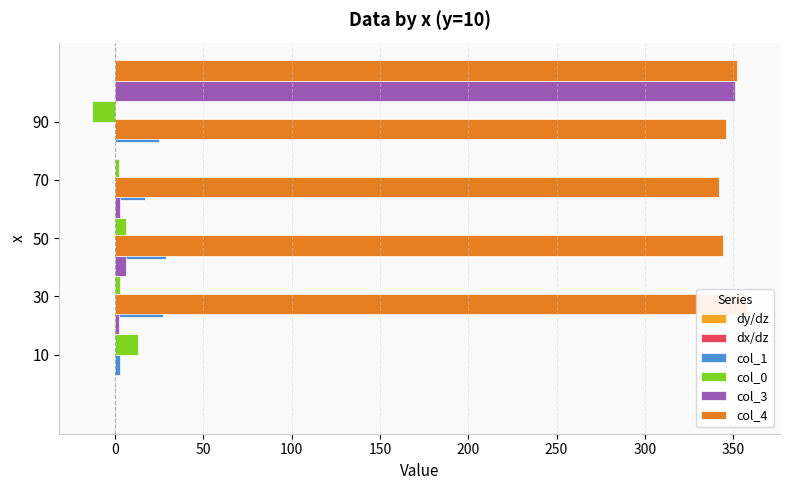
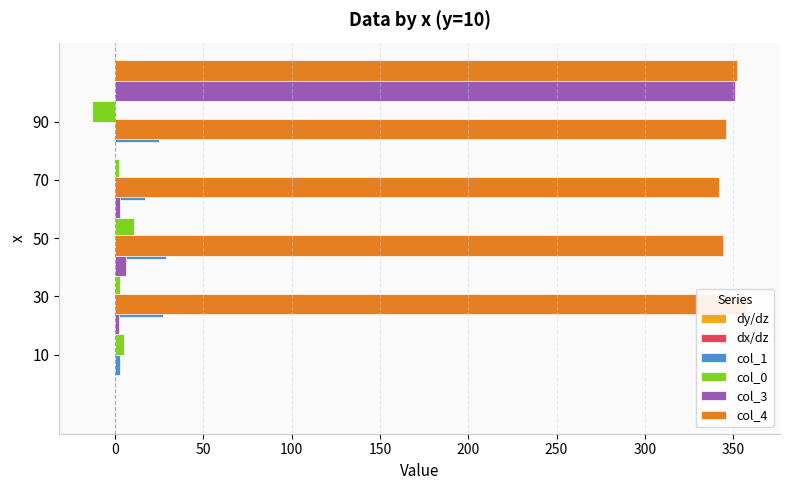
col_0, 50: 6 -> 11
col_0, 10: 13 -> 5
